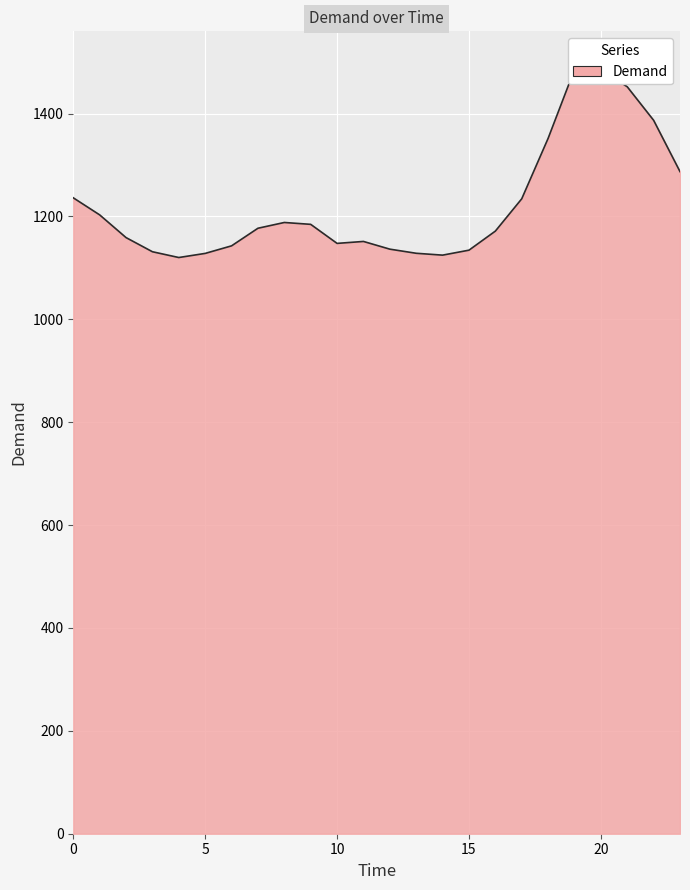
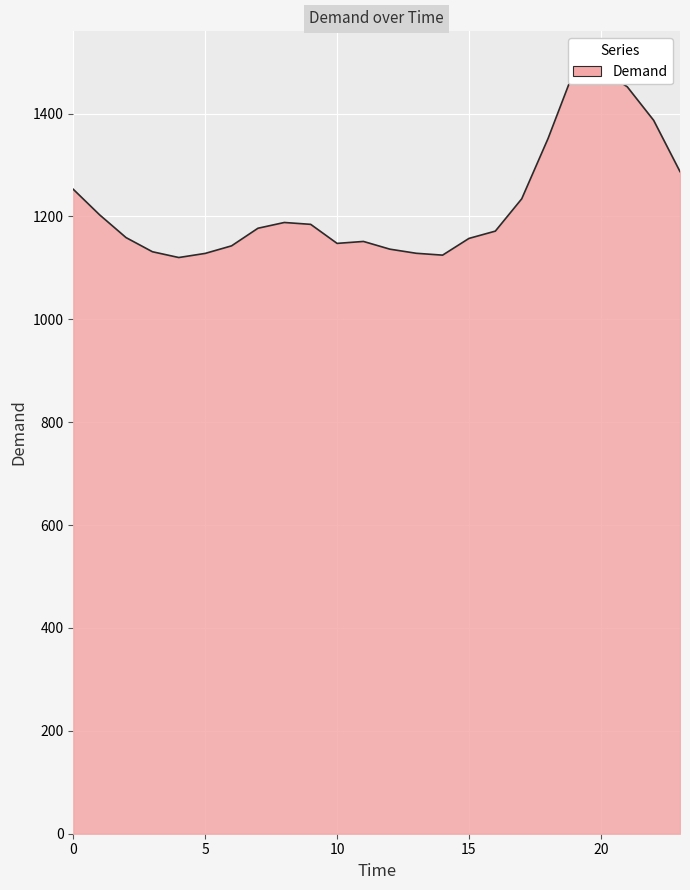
0: 1240 -> 1250
15: 1130 -> 1160
